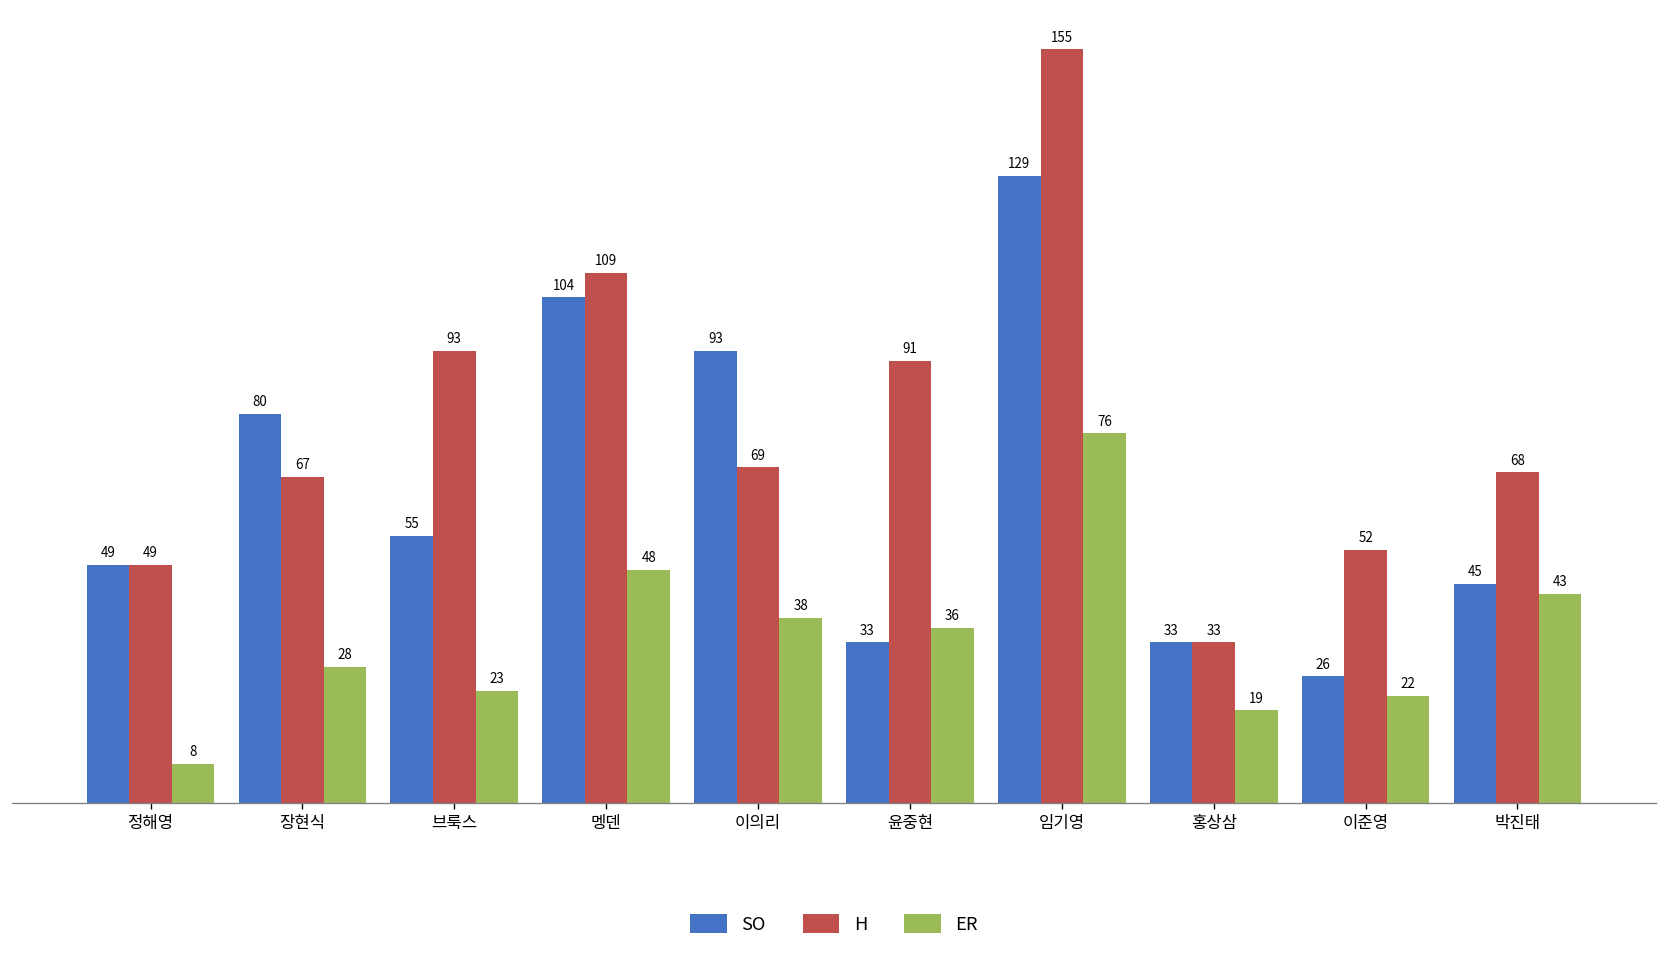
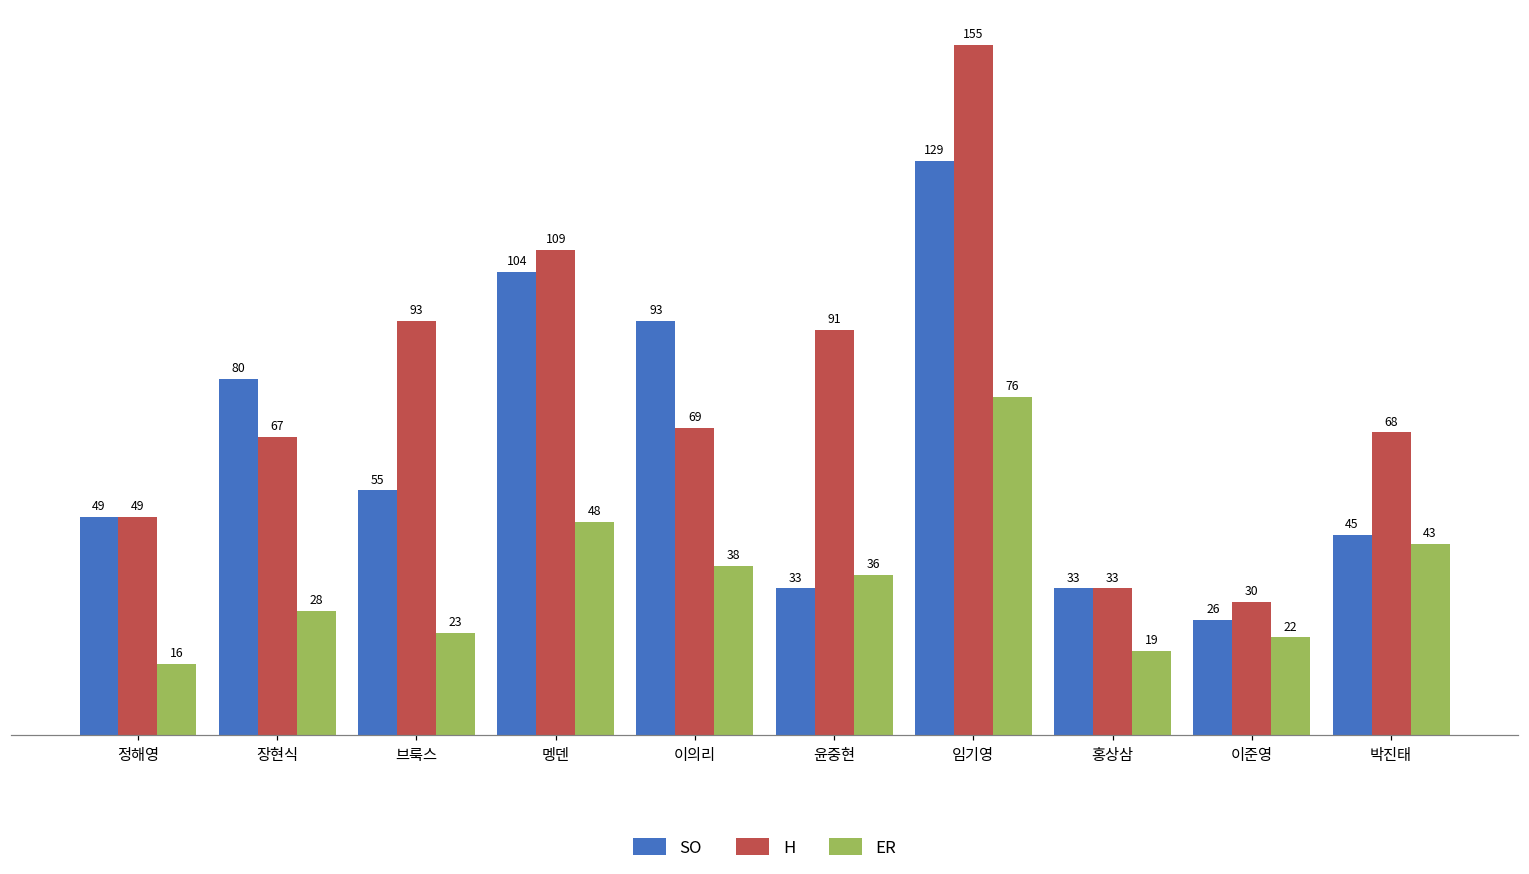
ER, 정해영: 8 -> 16
H, 이준영: 52 -> 30
